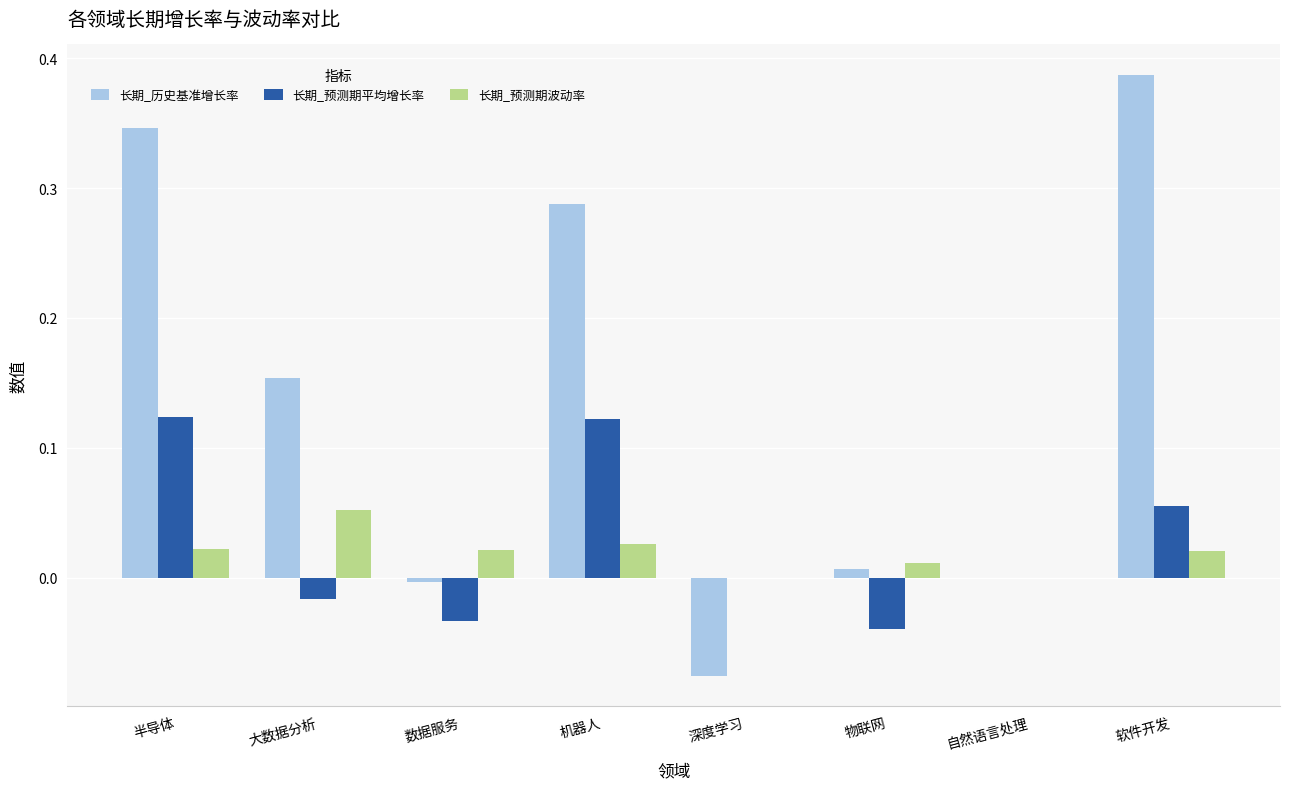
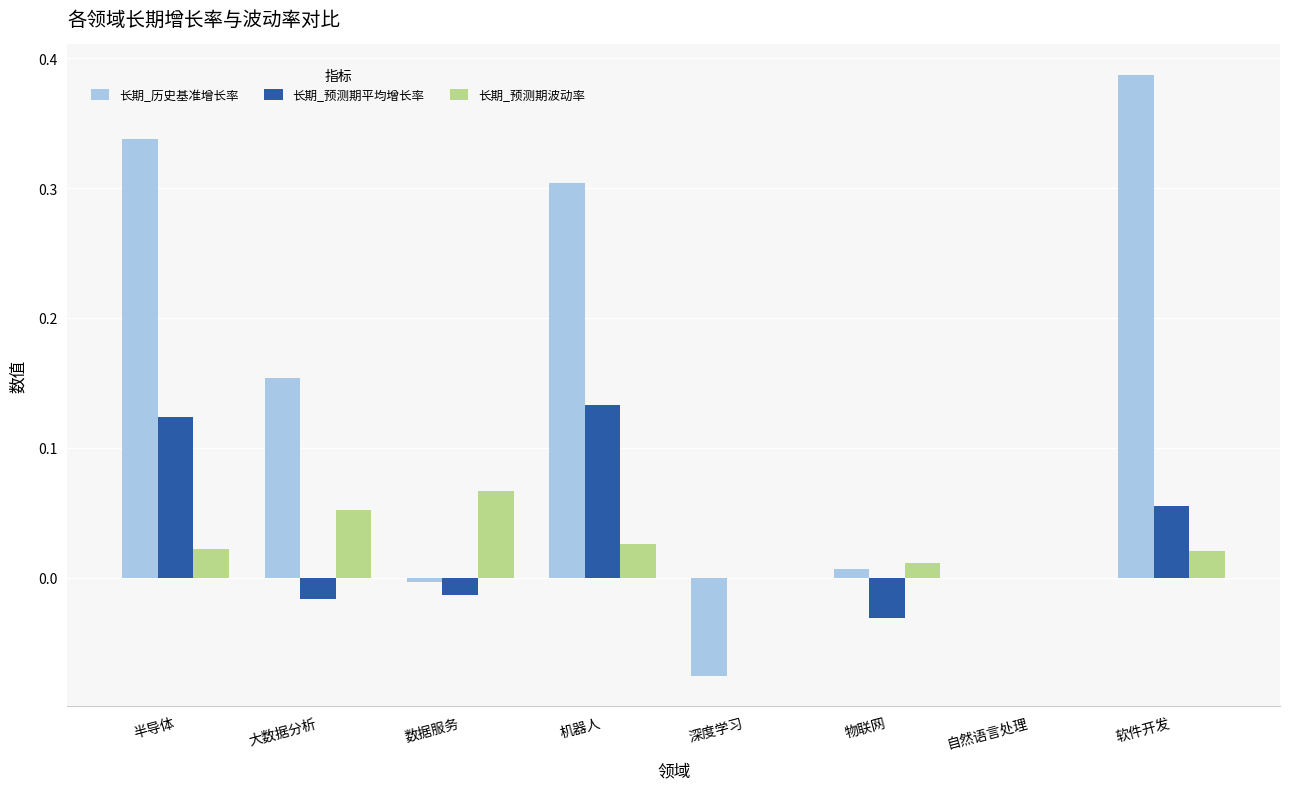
长期_历史基准增长率, 半导体: 0.346 -> 0.338
长期_预测期平均增长率, 数据服务: -0.034 -> -0.013
长期_预测期波动率, 数据服务: 0.021 -> 0.067
长期_历史基准增长率, 机器人: 0.288 -> 0.304
长期_预测期平均增长率, 机器人: 0.122 -> 0.133
长期_预测期平均增长率, 物联网: -0.039 -> -0.031
